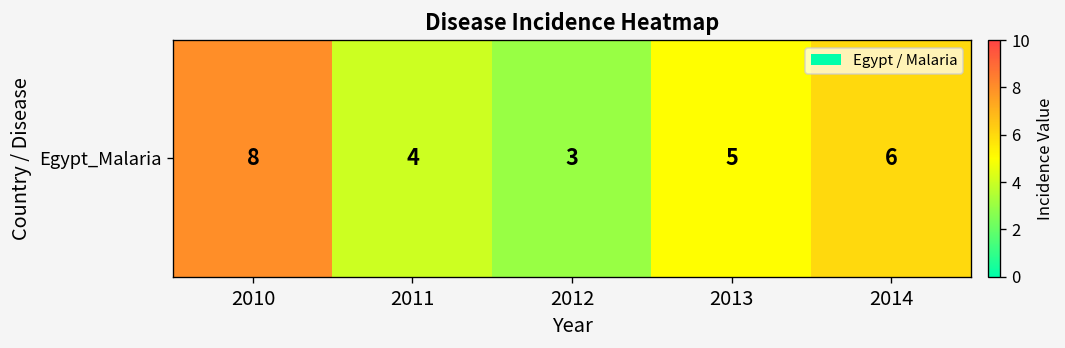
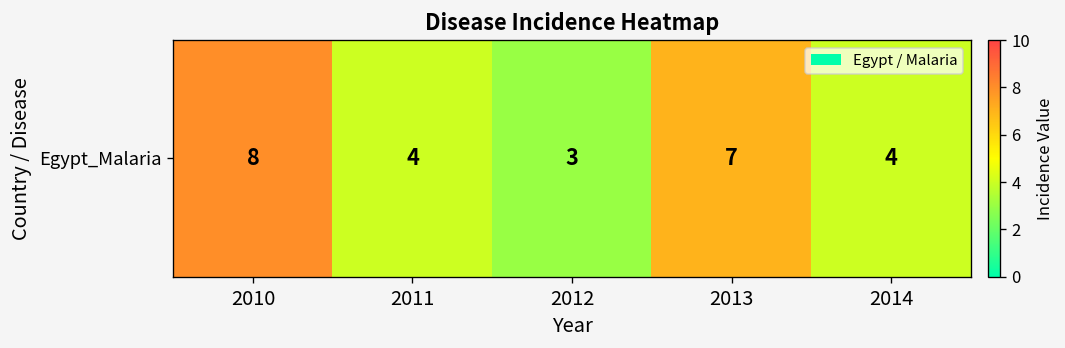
Egypt_Malaria, 2013: 5 -> 7
Egypt_Malaria, 2014: 6 -> 4
